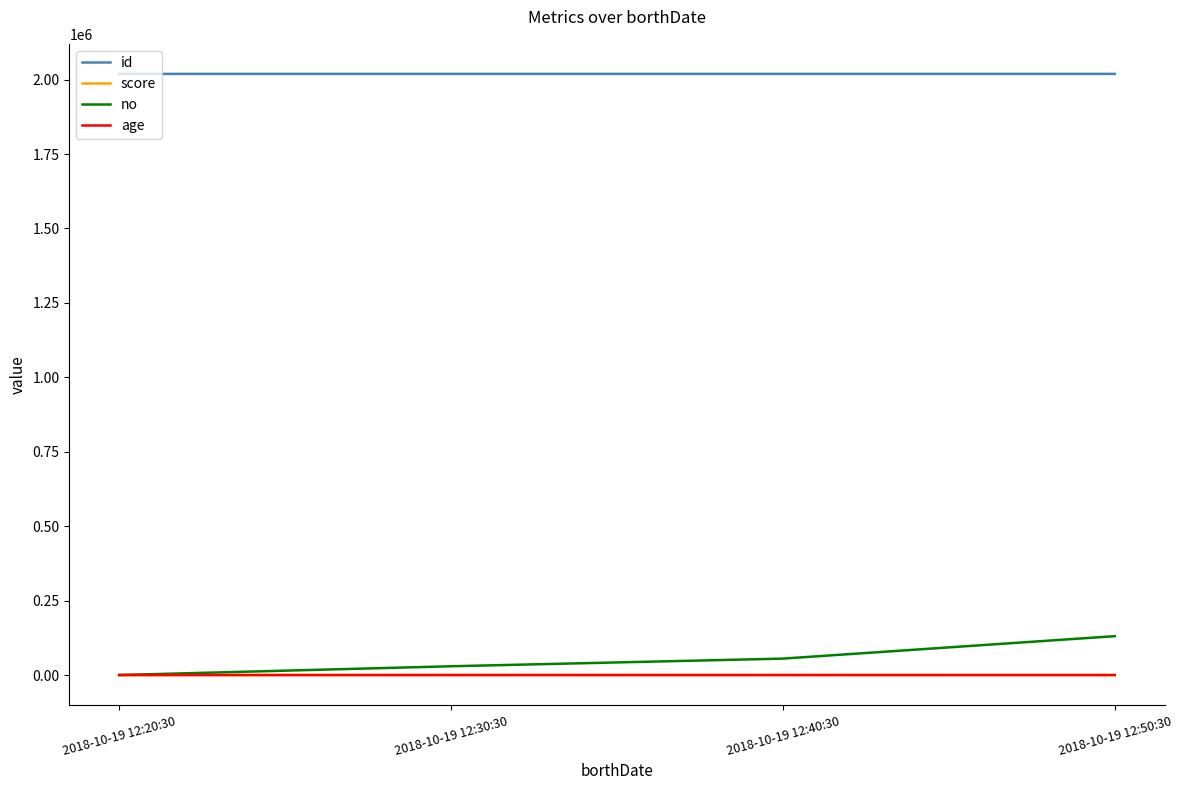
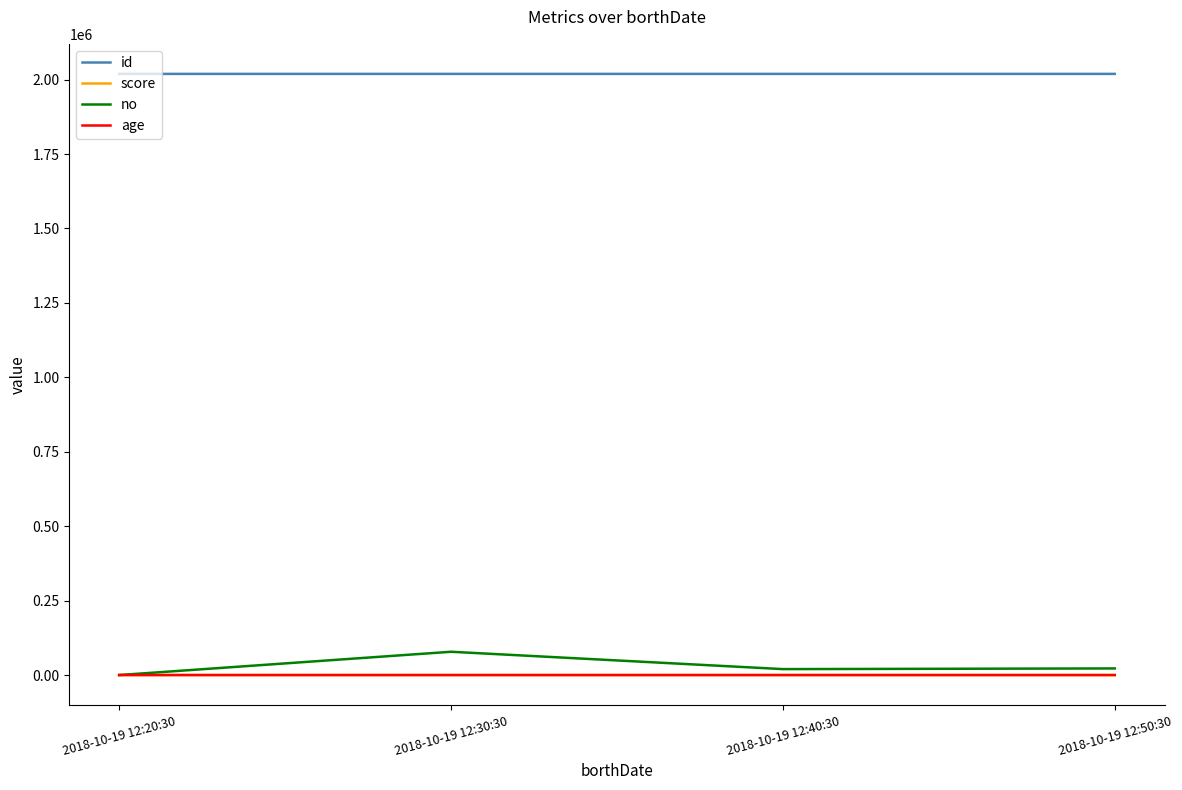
no, 2018-10-19 12:30:30: 30000 -> 80000
no, 2018-10-19 12:40:30: 60000 -> 20000
no, 2018-10-19 12:50:30: 130000 -> 20000
